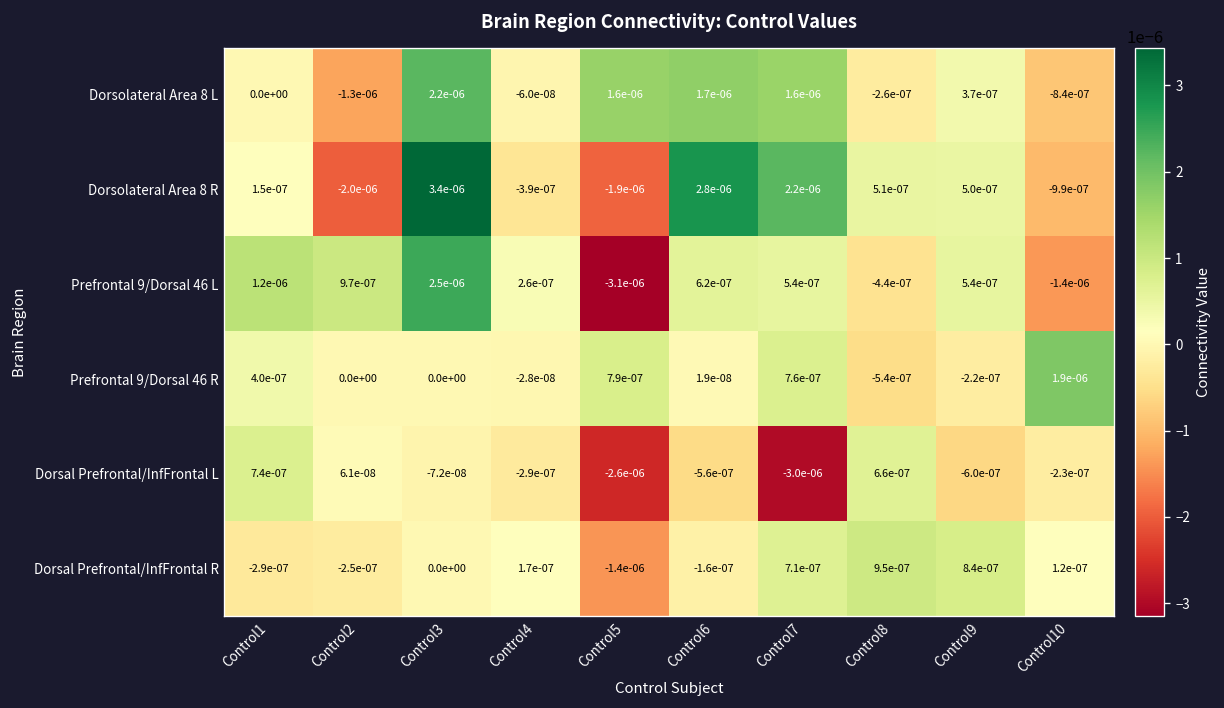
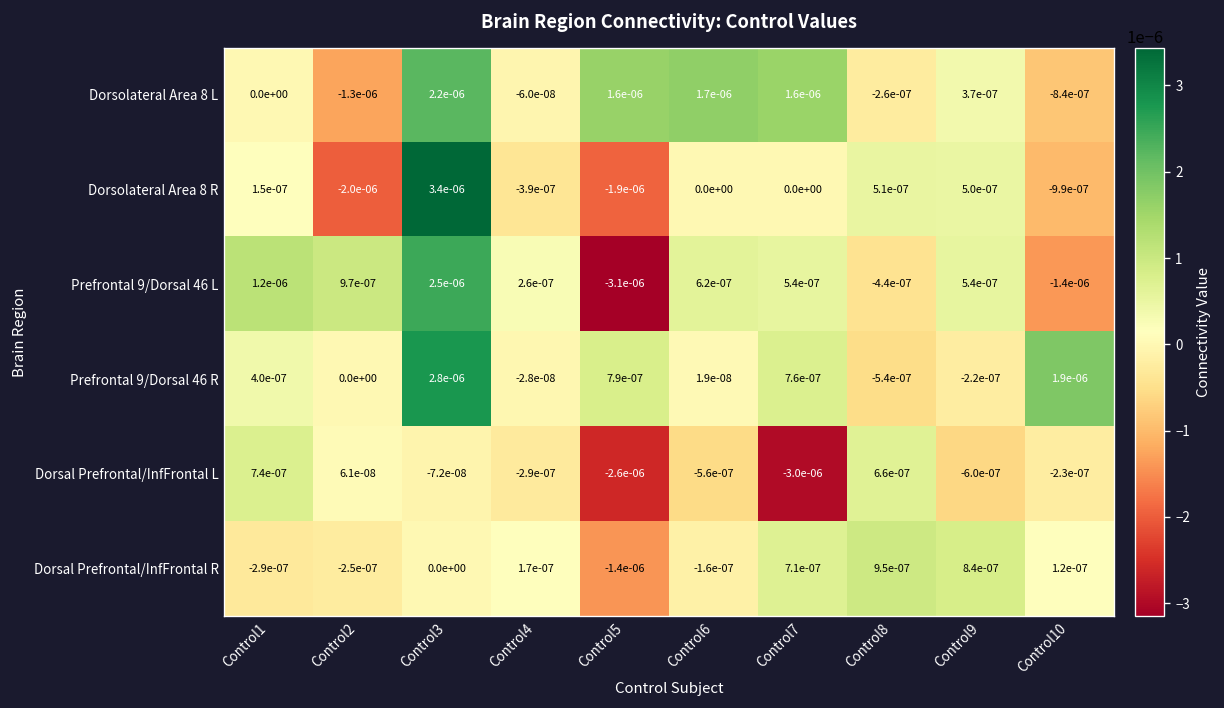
Dorsolateral Area 8 R, Control6: 2.8e-06 -> 0.0e+00
Dorsolateral Area 8 R, Control7: 2.2e-06 -> 0.0e+00
Prefrontal 9/Dorsal 46 R, Control3: 0.0e+00 -> 2.8e-06
